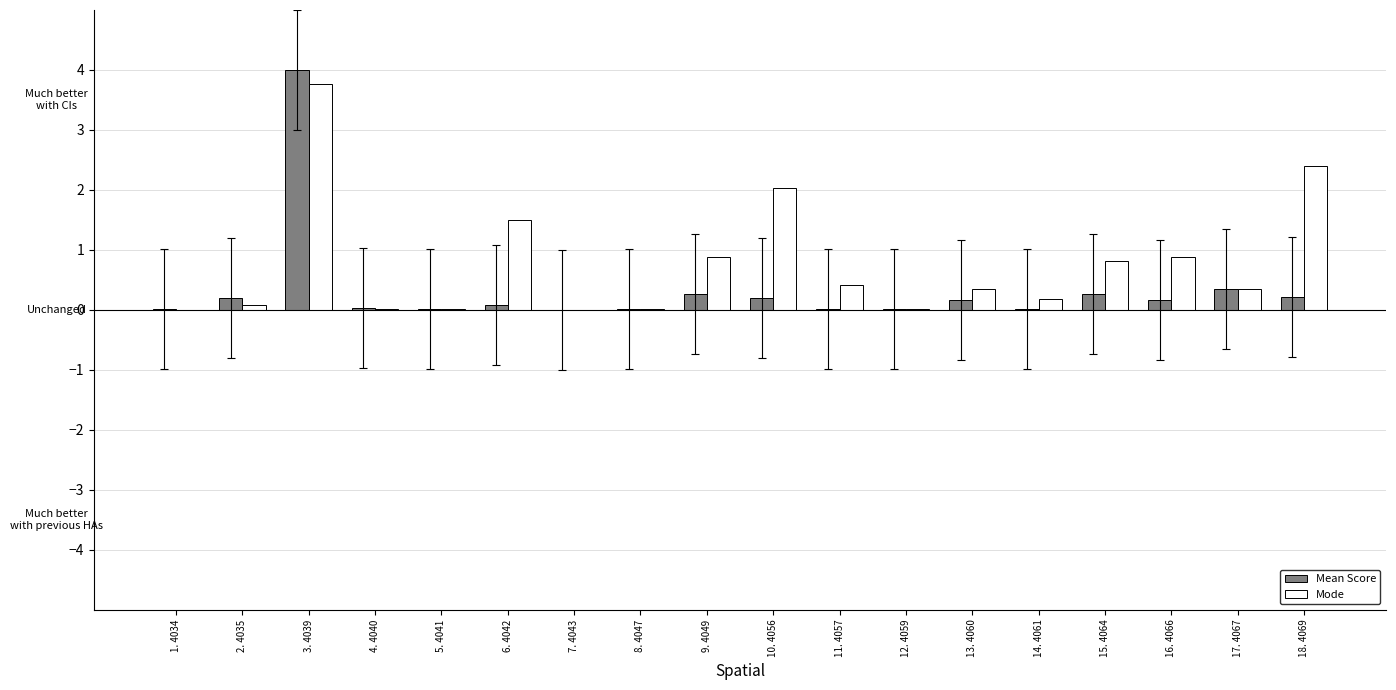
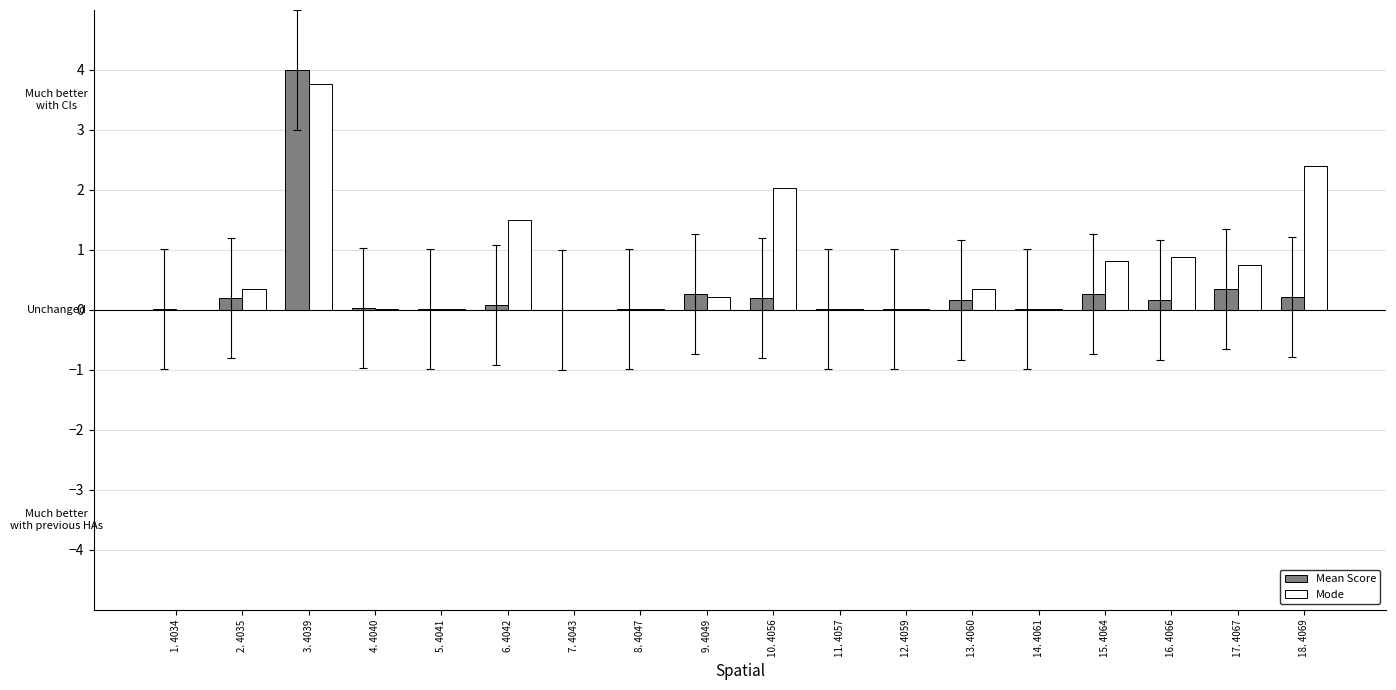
Mode, 2. 4035: 0.1 -> 0.3
Mode, 9. 4049: 0.9 -> 0.2
Mode, 11. 4057: 0.4 -> 0.0
Mode, 14. 4061: 0.2 -> 0.0
Mode, 17. 4067: 0.3 -> 0.7
